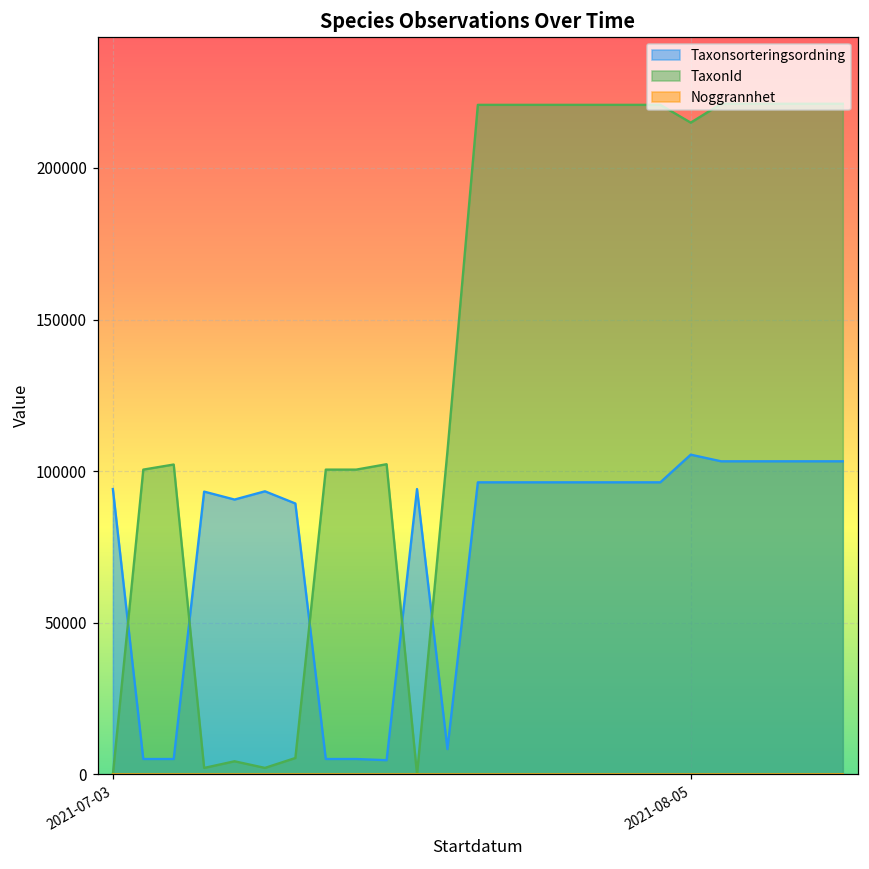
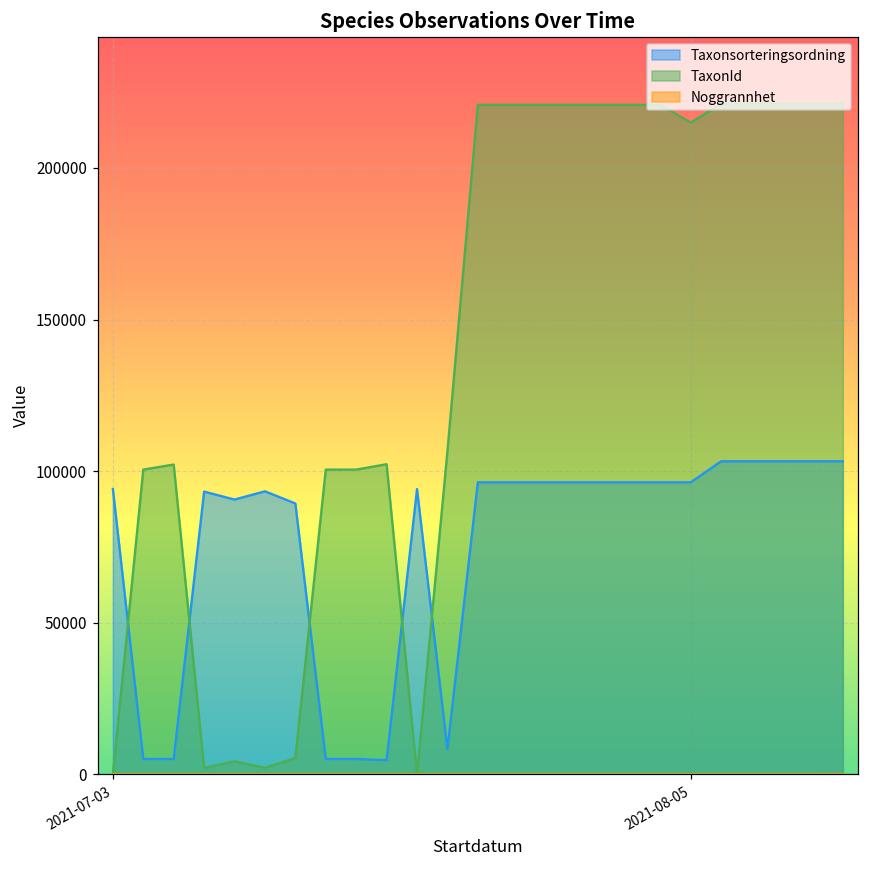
Taxonsorteringsordning, 2021-08-05: 105000 -> 96000
